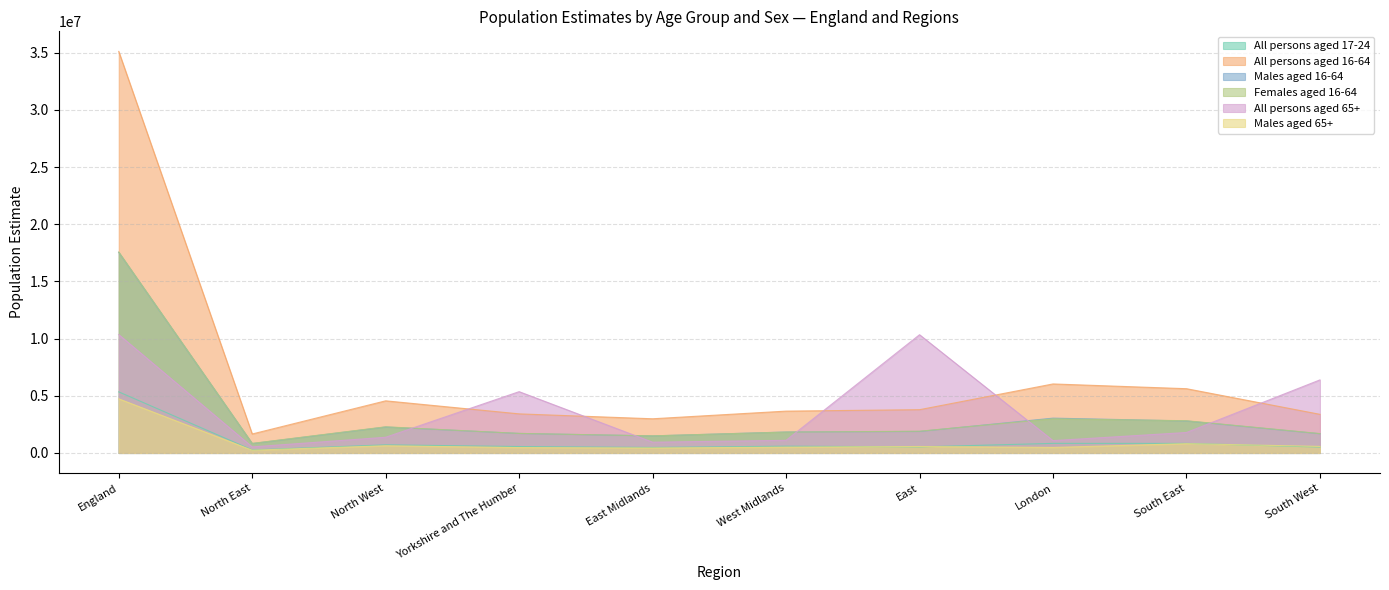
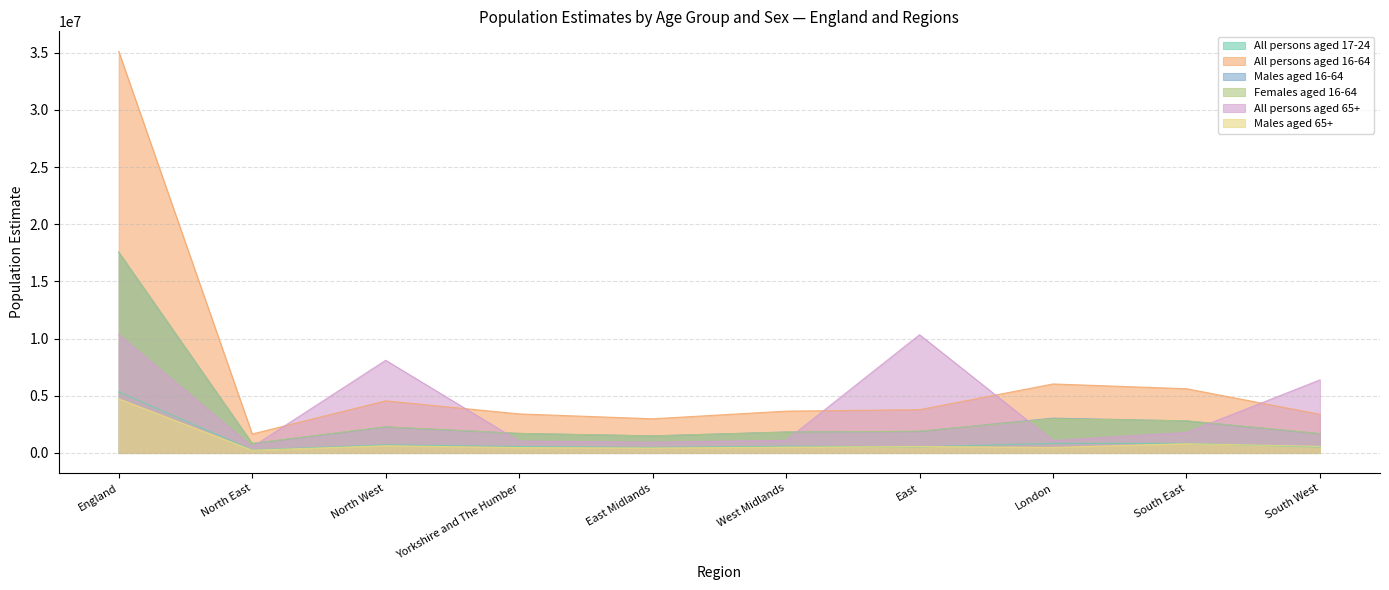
All persons aged 65+, North West: 1400000 -> 8100000
All persons aged 65+, Yorkshire and The Humber: 5400000 -> 1000000
